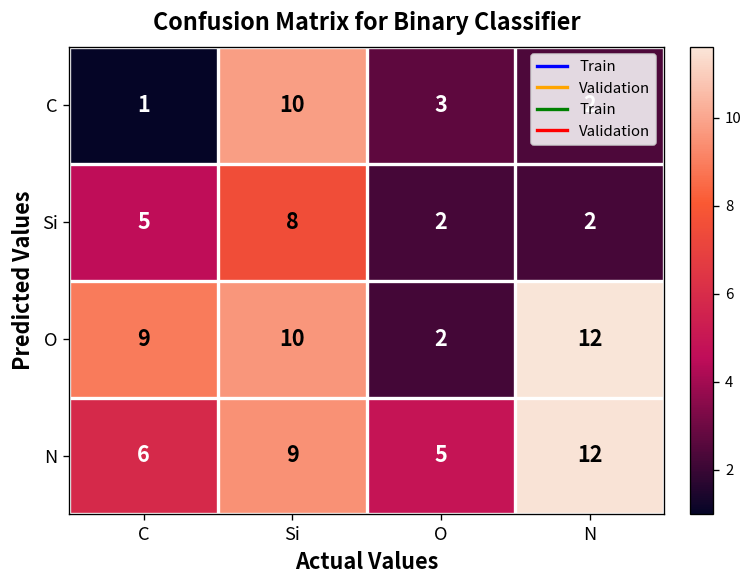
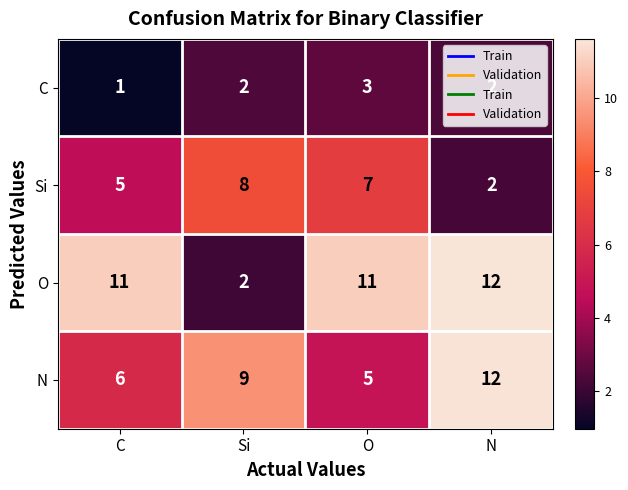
C, Si: 10 -> 2
Si, O: 2 -> 7
O, C: 9 -> 11
O, Si: 10 -> 2
O, O: 2 -> 11
